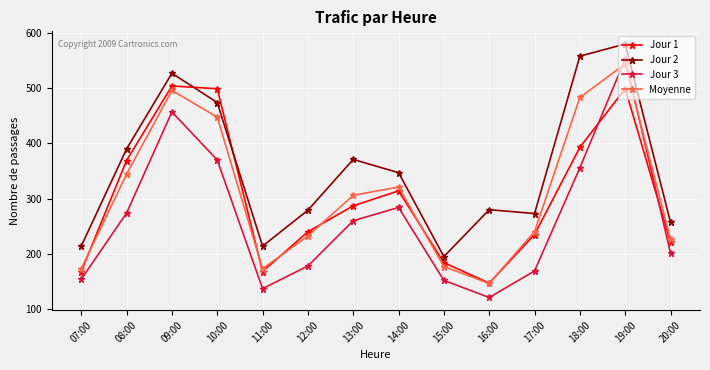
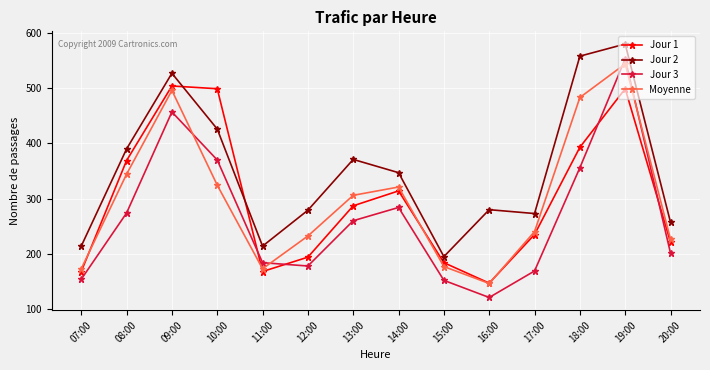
Jour 2, 10:00: 470 -> 430
Moyenne, 10:00: 450 -> 320
Jour 3, 11:00: 140 -> 180
Jour 1, 12:00: 240 -> 190
